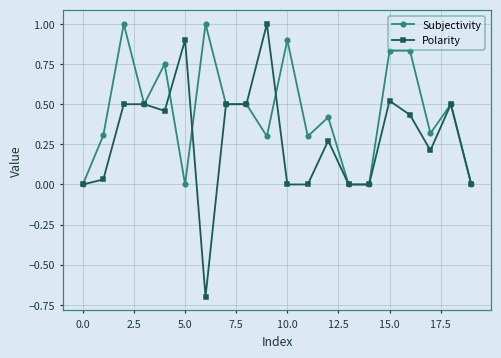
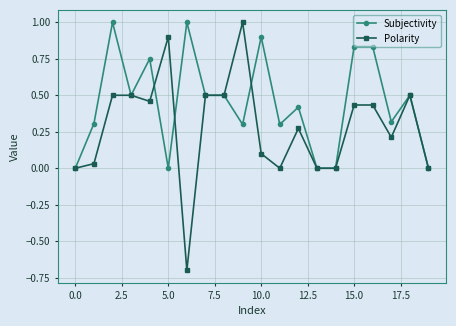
Polarity, 10.0: 0.0 -> 0.1
Polarity, 15.0: 0.52 -> 0.43
